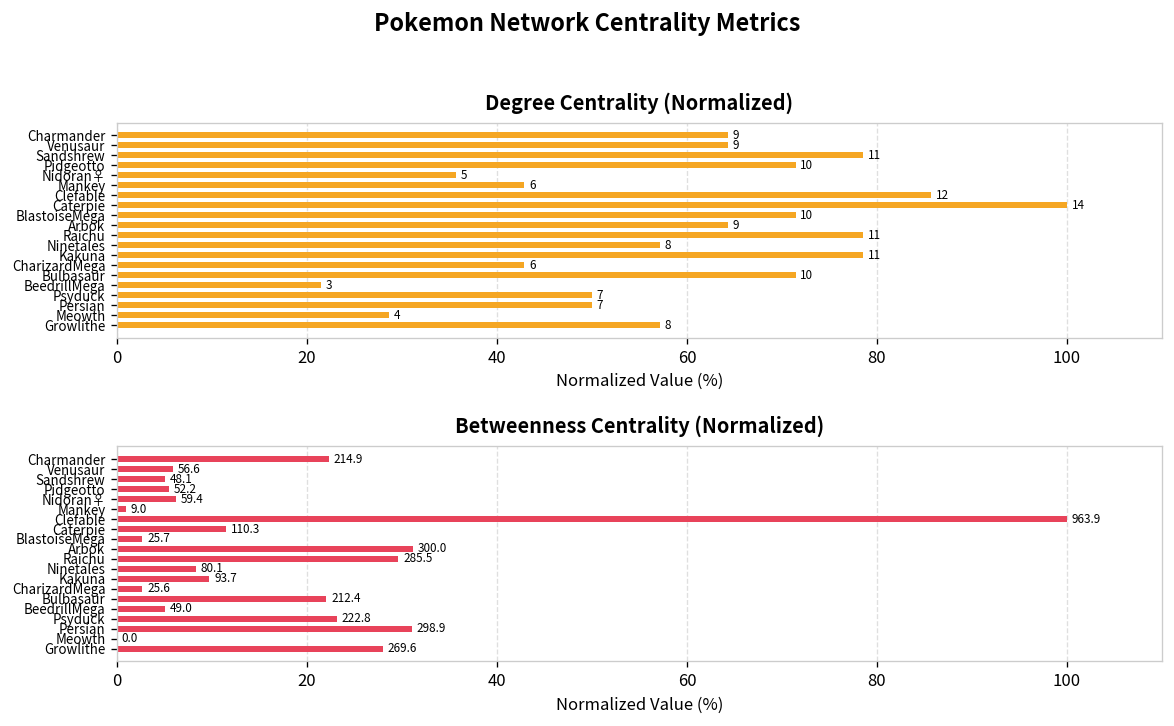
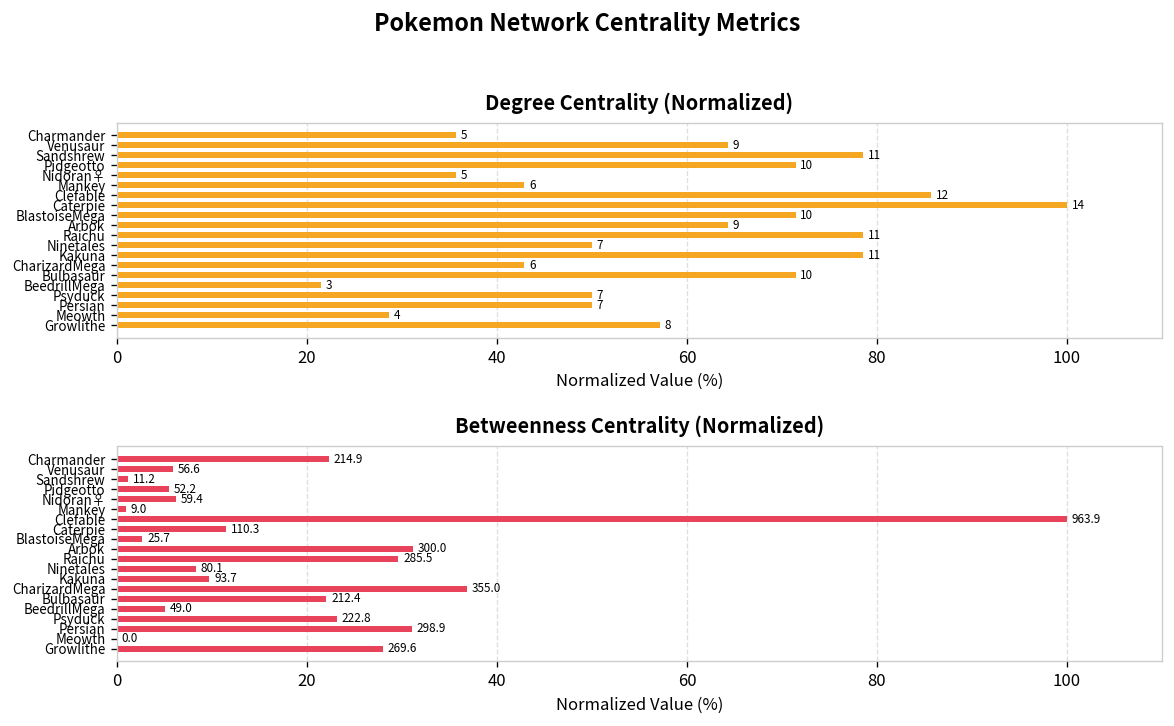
Degree Centrality (Normalized), Charmander: 9 -> 5
Degree Centrality (Normalized), Ninetales: 8 -> 7
Betweenness Centrality (Normalized), Sandshrew: 48.1 -> 11.2
Betweenness Centrality (Normalized), CharizardMega: 25.6 -> 355.0
